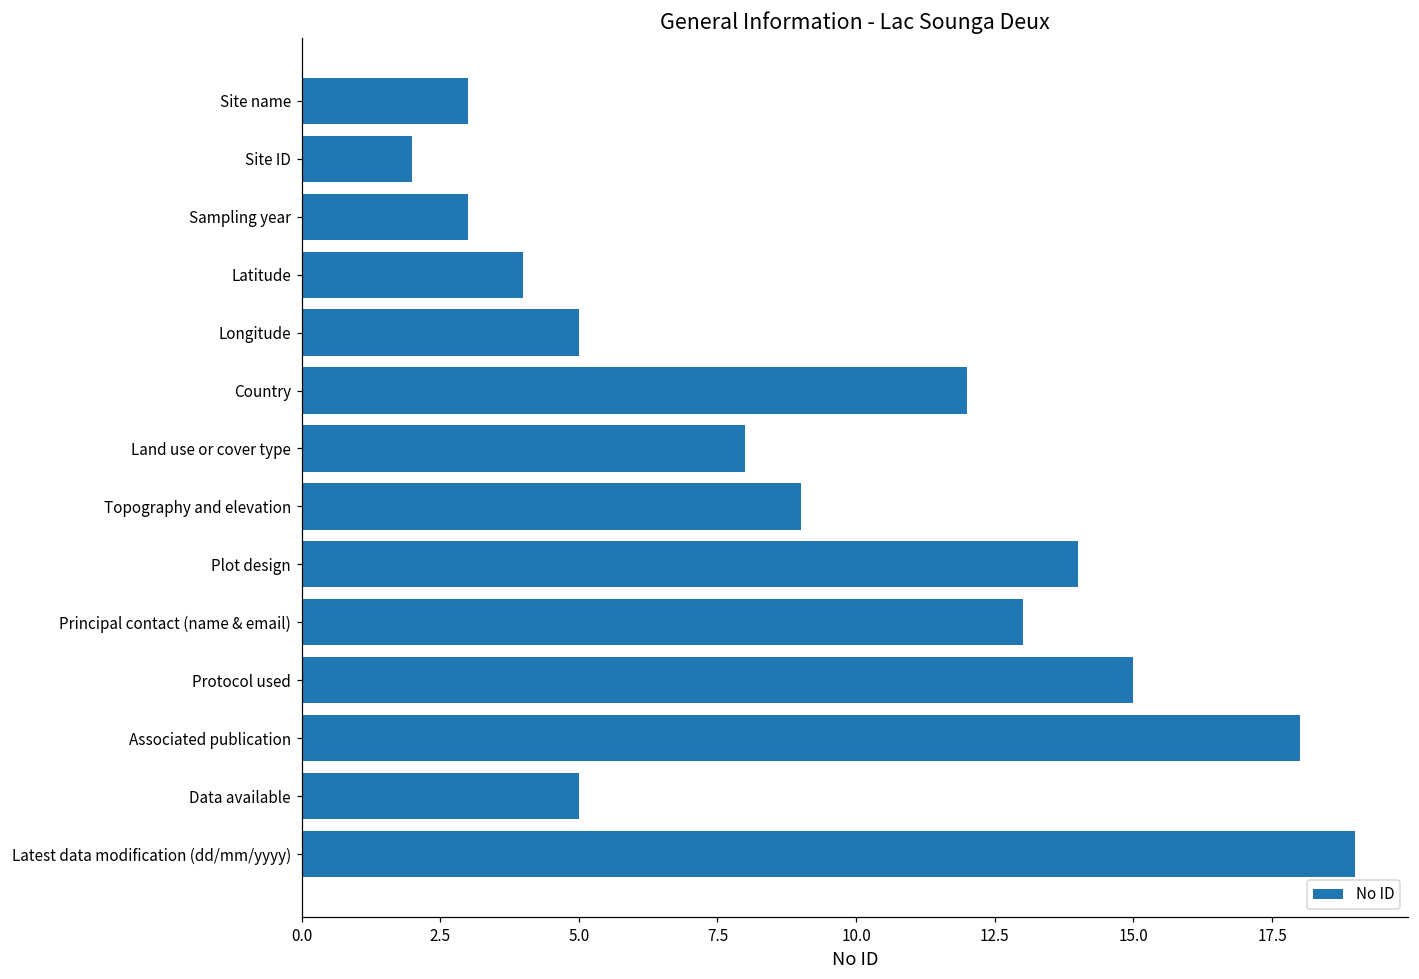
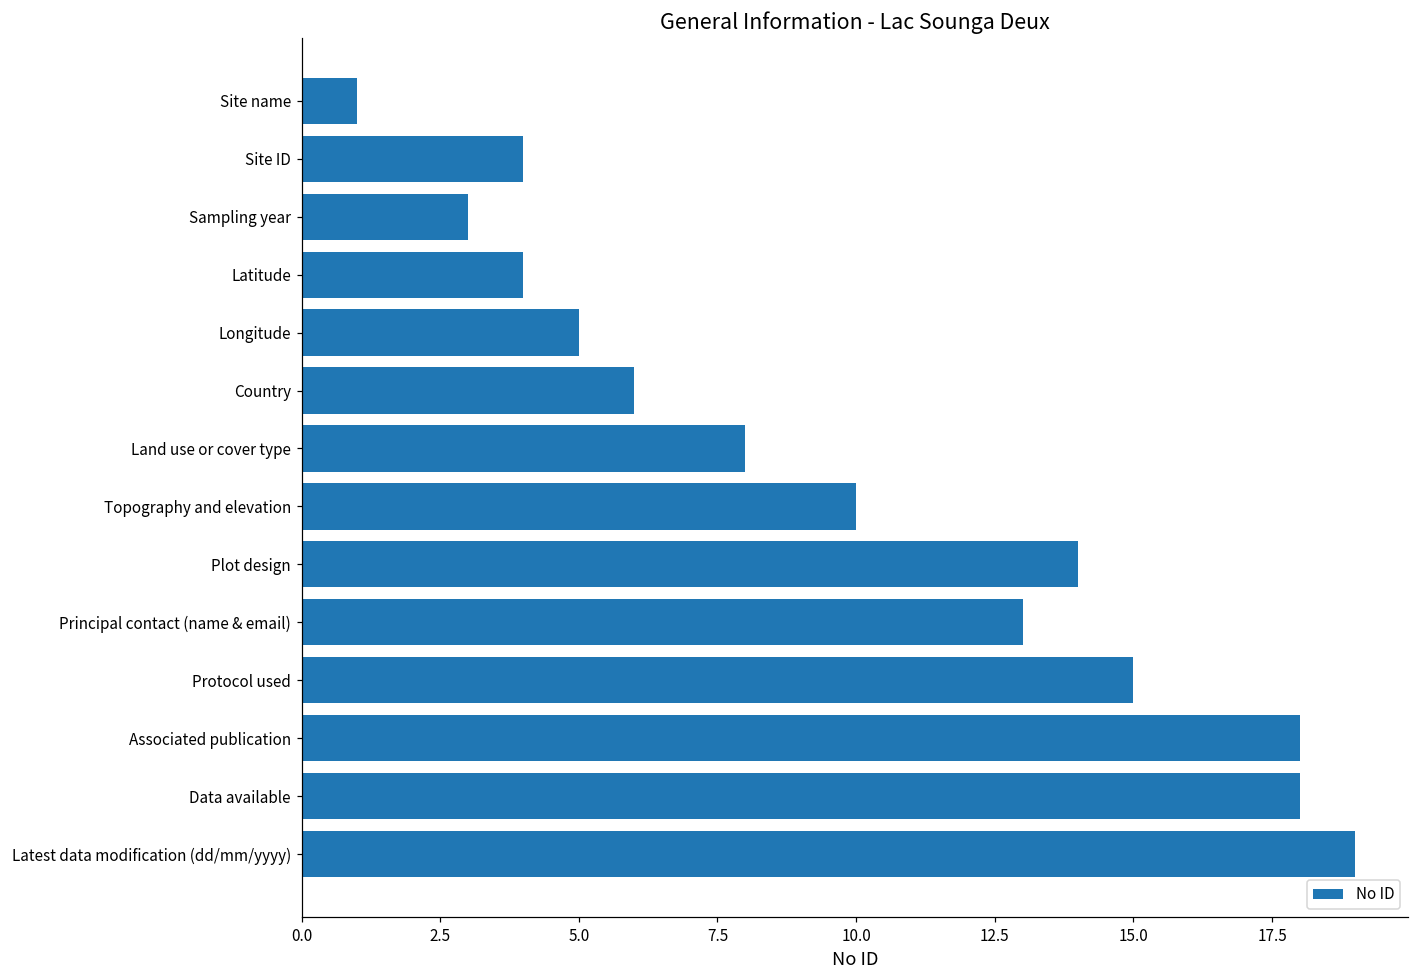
Site name: 3 -> 1
Site ID: 2 -> 4
Country: 12 -> 6
Topography and elevation: 9 -> 10
Data available: 5 -> 18
